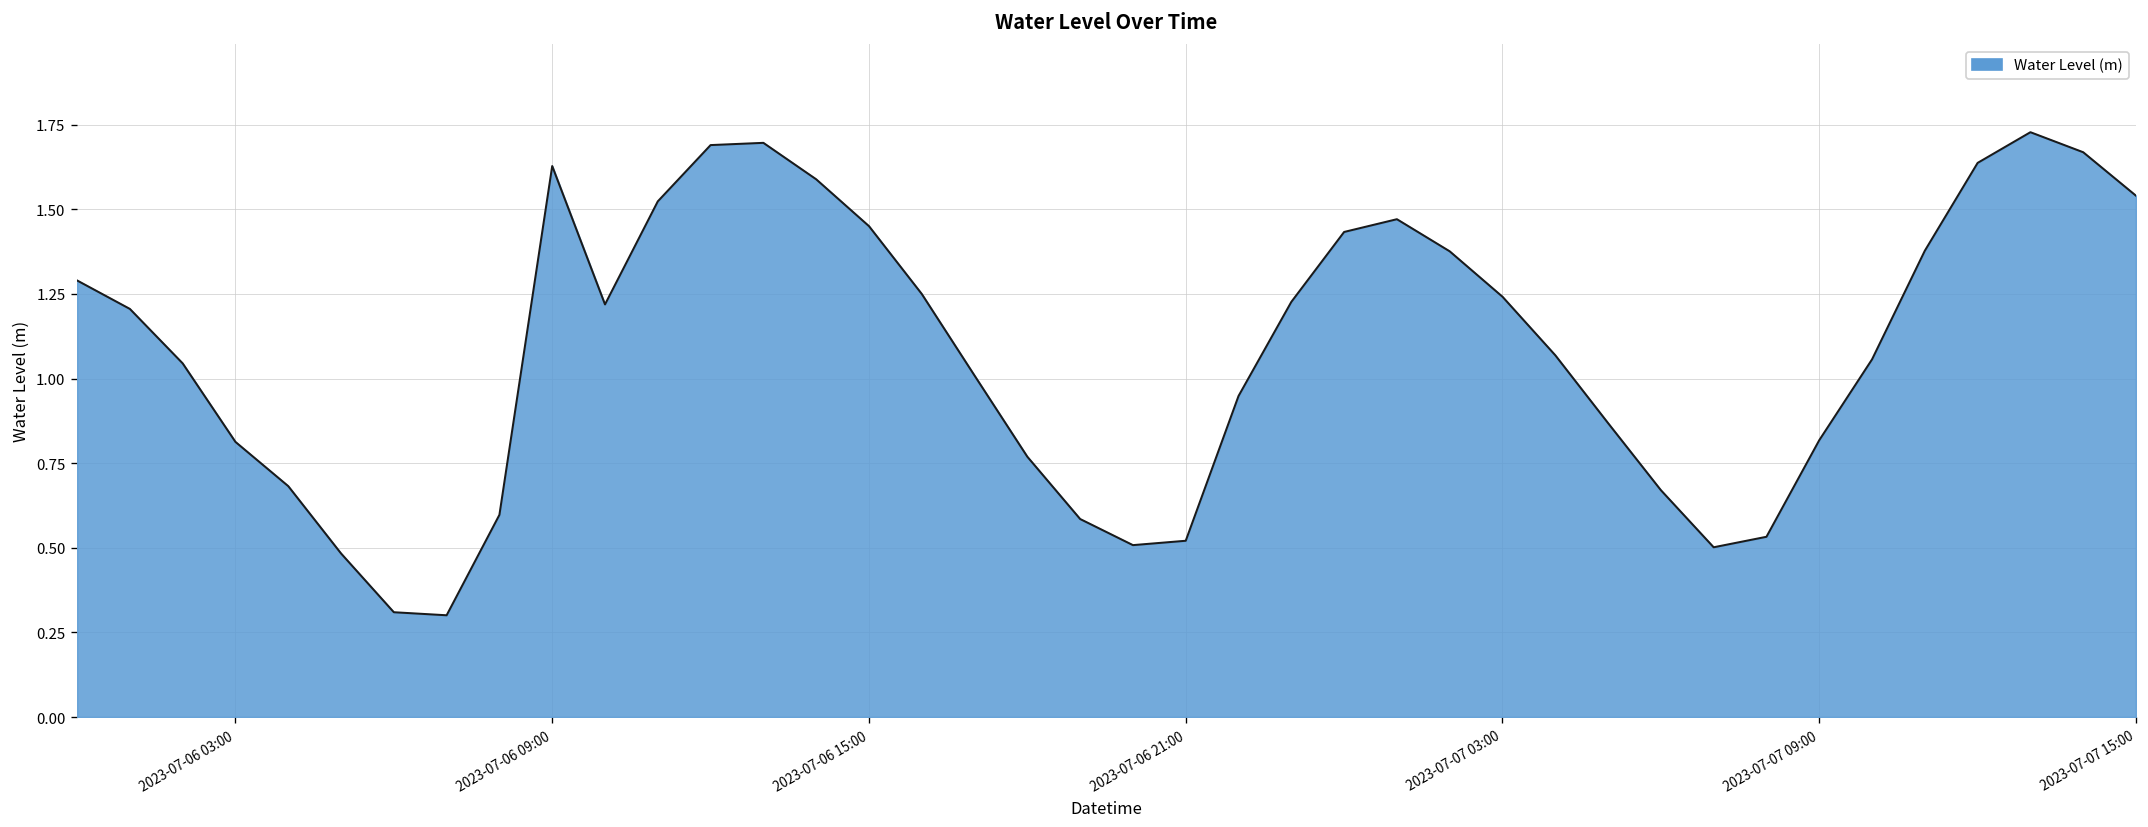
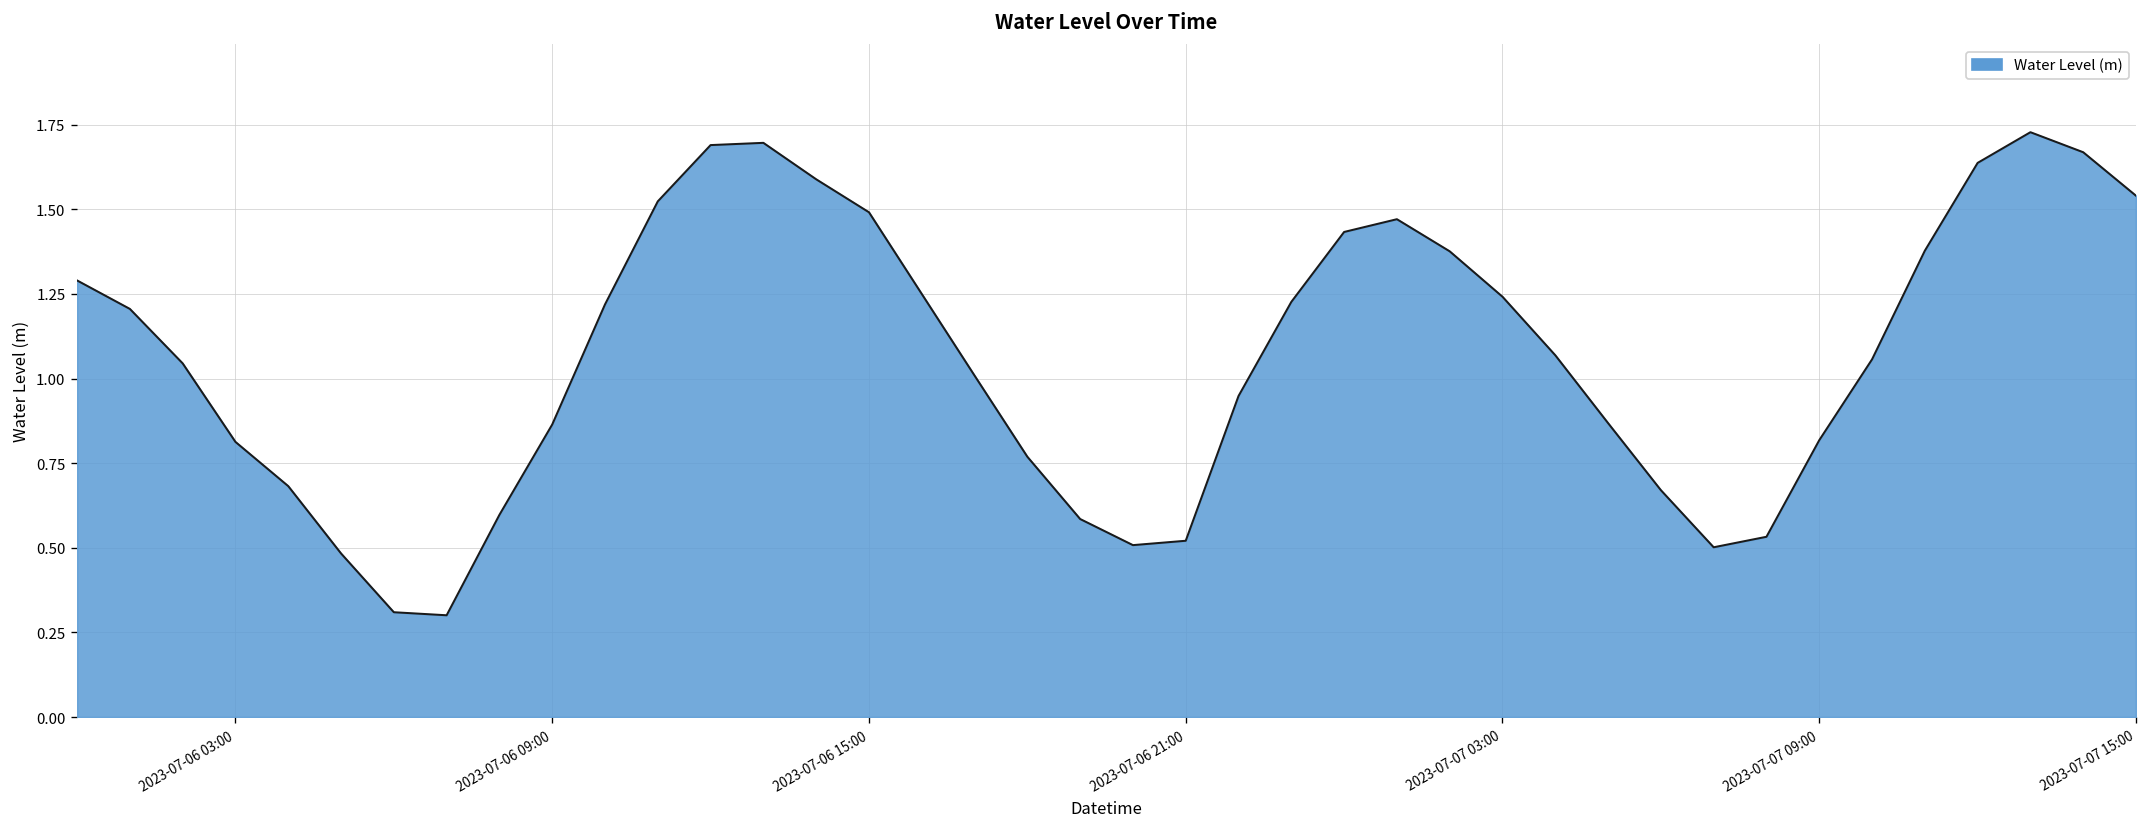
2023-07-06 09:00: 1.63 -> 0.86
2023-07-06 15:00: 1.45 -> 1.49
